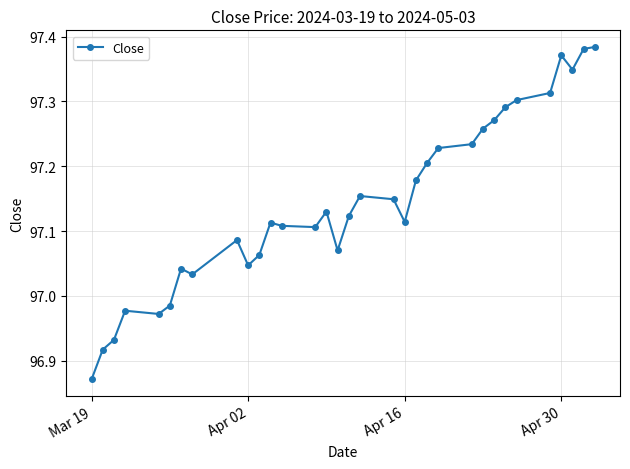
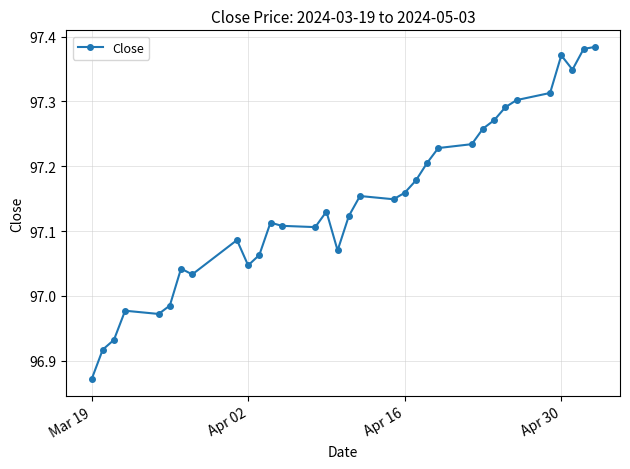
Apr 16: 97.11 -> 97.16
